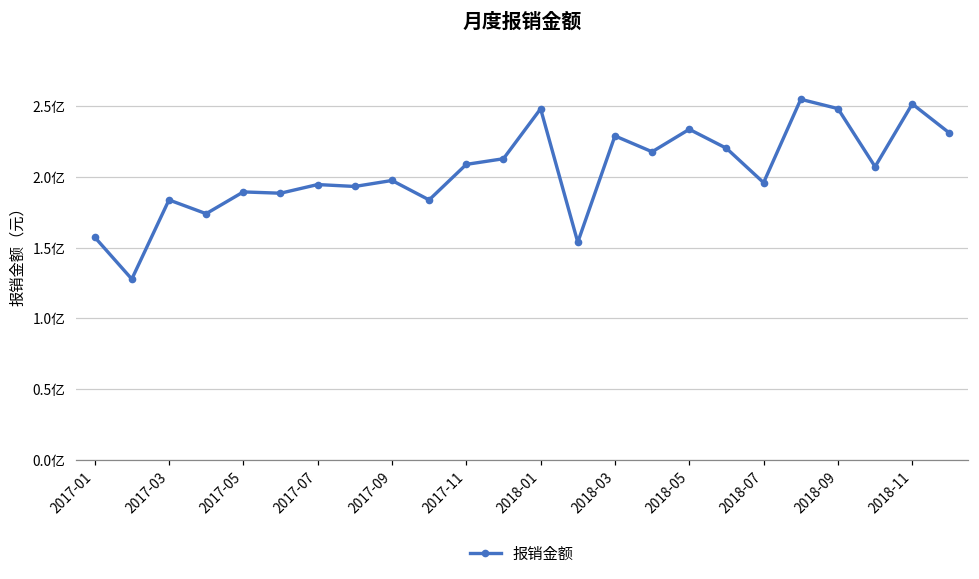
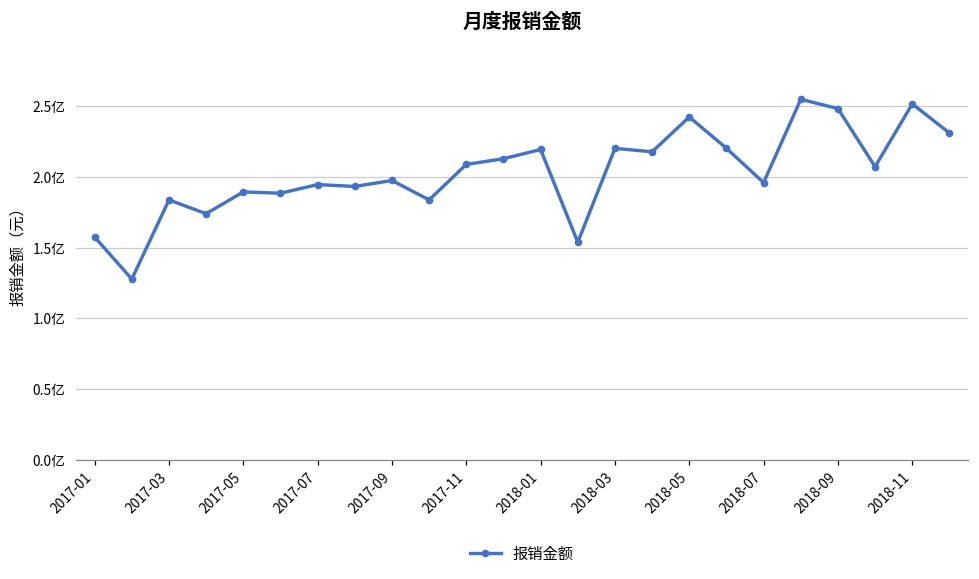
2018-01: 2.48亿 -> 2.19亿
2018-03: 2.29亿 -> 2.20亿
2018-05: 2.34亿 -> 2.42亿
